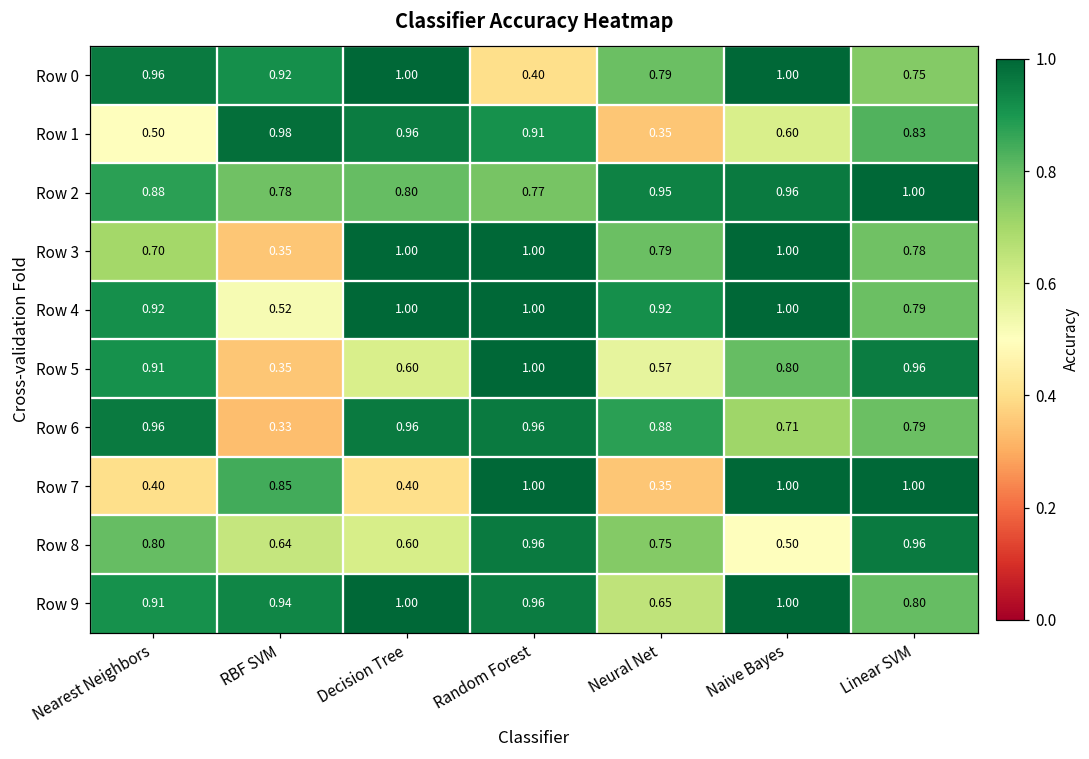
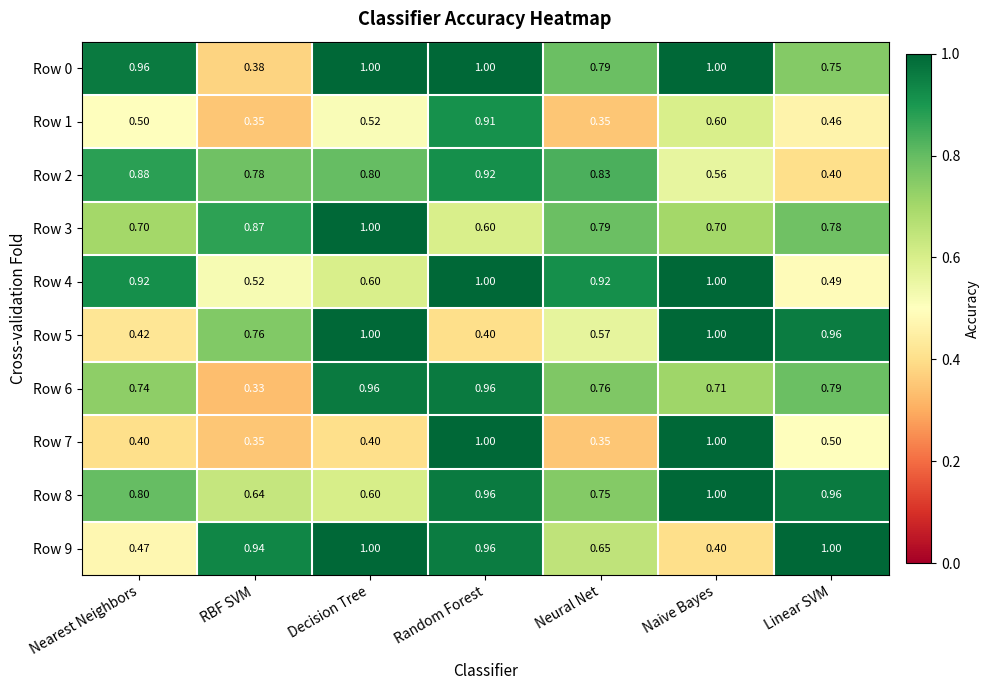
Row 0, RBF SVM: 0.92 -> 0.38
Row 0, Random Forest: 0.40 -> 1.00
Row 1, RBF SVM: 0.98 -> 0.35
Row 1, Decision Tree: 0.96 -> 0.52
Row 1, Linear SVM: 0.83 -> 0.46
Row 2, Random Forest: 0.77 -> 0.92
Row 2, Neural Net: 0.95 -> 0.83
Row 2, Naive Bayes: 0.96 -> 0.56
Row 2, Linear SVM: 1.00 -> 0.40
Row 3, RBF SVM: 0.35 -> 0.87
Row 3, Random Forest: 1.00 -> 0.60
Row 3, Naive Bayes: 1.00 -> 0.70
Row 4, Decision Tree: 1.00 -> 0.60
Row 4, Linear SVM: 0.79 -> 0.49
Row 5, Nearest Neighbors: 0.91 -> 0.42
Row 5, RBF SVM: 0.35 -> 0.76
Row 5, Decision Tree: 0.60 -> 1.00
Row 5, Random Forest: 1.00 -> 0.40
Row 5, Naive Bayes: 0.80 -> 1.00
Row 6, Nearest Neighbors: 0.96 -> 0.74
Row 6, Neural Net: 0.88 -> 0.76
Row 7, RBF SVM: 0.85 -> 0.35
Row 7, Linear SVM: 1.00 -> 0.50
Row 8, Naive Bayes: 0.50 -> 1.00
Row 9, Nearest Neighbors: 0.91 -> 0.47
Row 9, Naive Bayes: 1.00 -> 0.40
Row 9, Linear SVM: 0.80 -> 1.00
